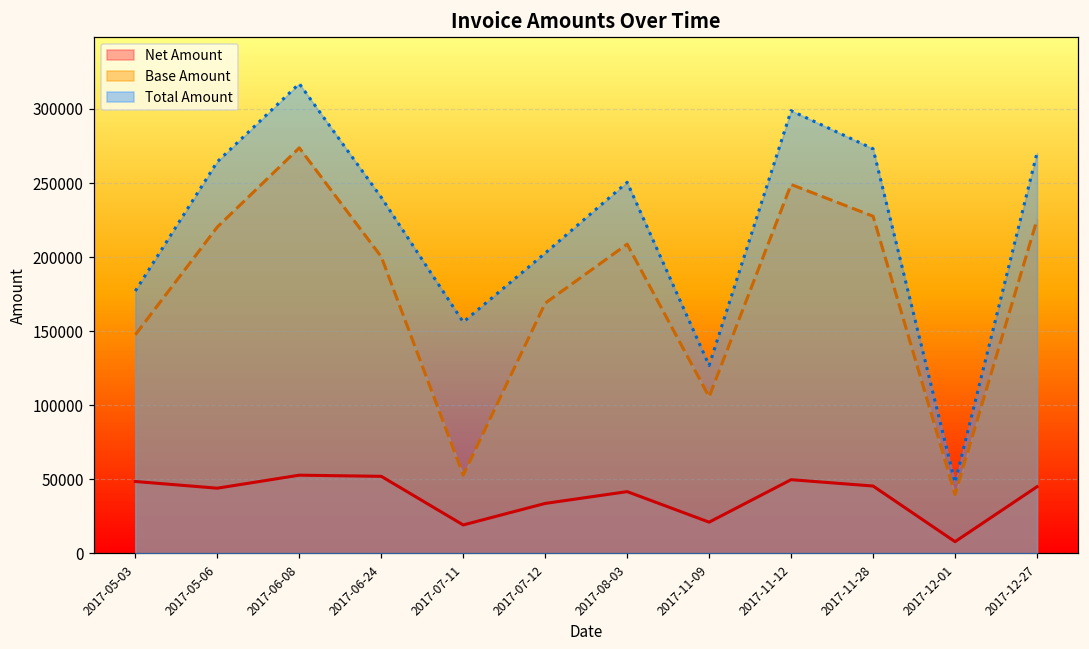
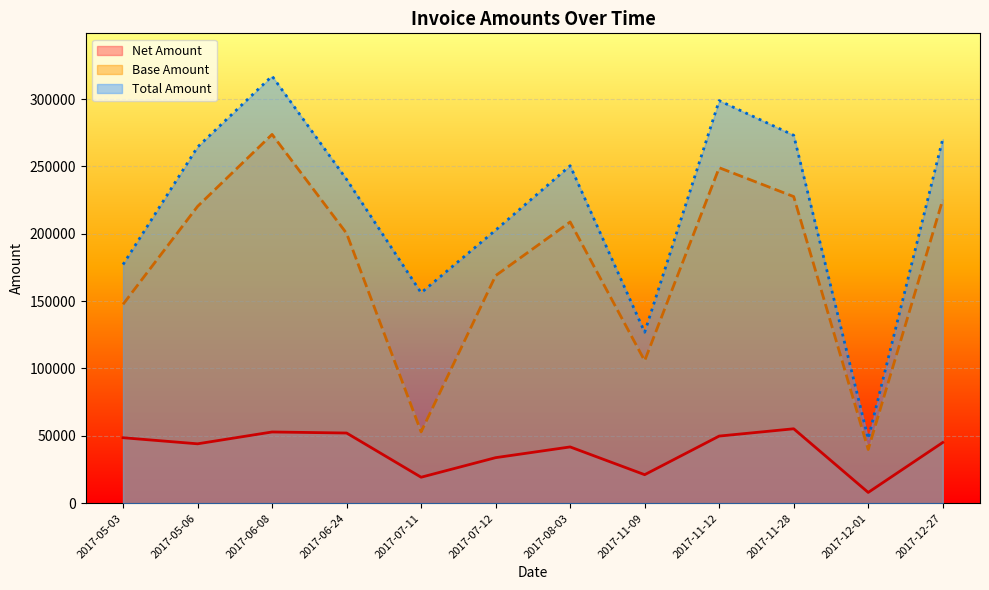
Net Amount, 2017-11-28: 46000 -> 55000
